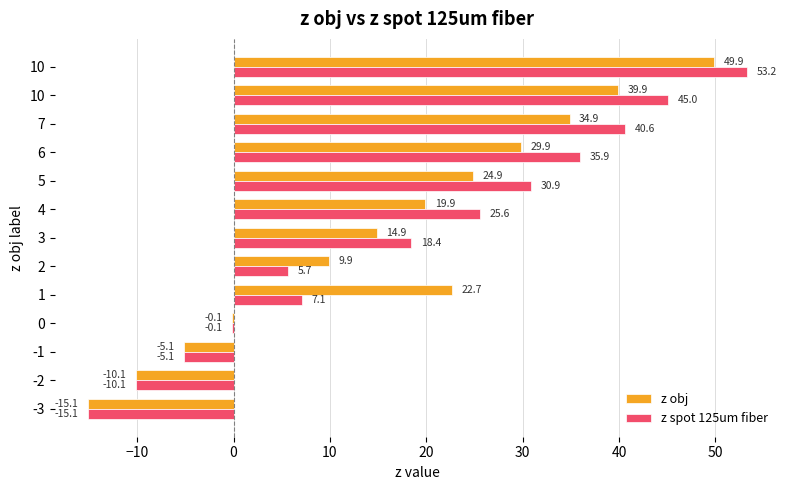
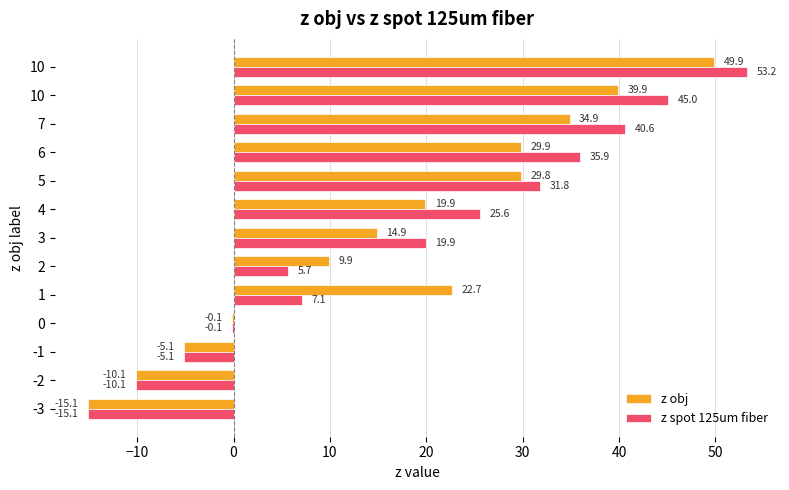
z obj, 5: 24.9 -> 29.8
z spot 125um fiber, 5: 30.9 -> 31.8
z spot 125um fiber, 3: 18.4 -> 19.9
